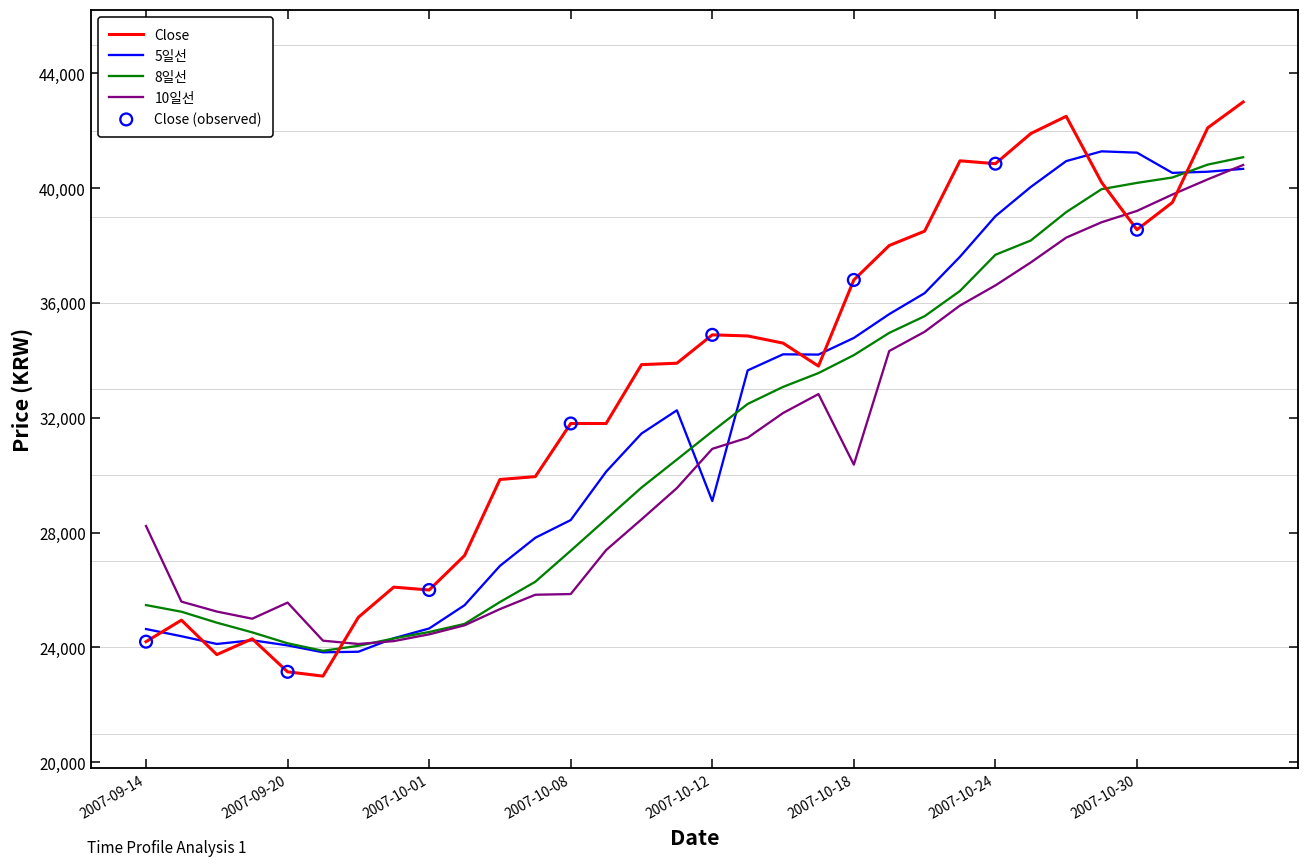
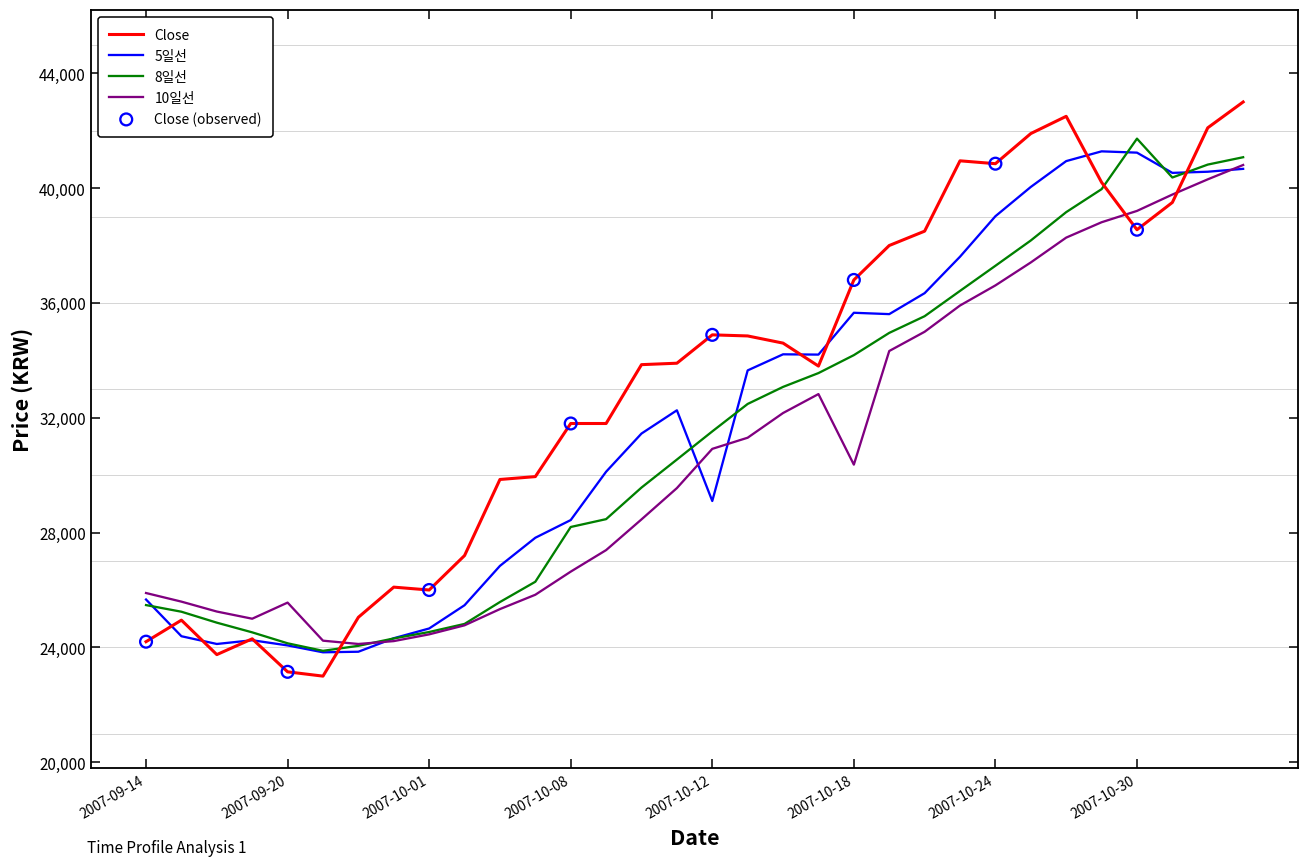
5일선, 2007-09-14: 24,600 -> 25,700
10일선, 2007-09-14: 28,200 -> 25,900
8일선, 2007-10-08: 27,400 -> 28,200
10일선, 2007-10-08: 25,900 -> 26,600
5일선, 2007-10-18: 34,800 -> 35,700
8일선, 2007-10-24: 37,700 -> 37,300
8일선, 2007-10-30: 40,200 -> 41,700
